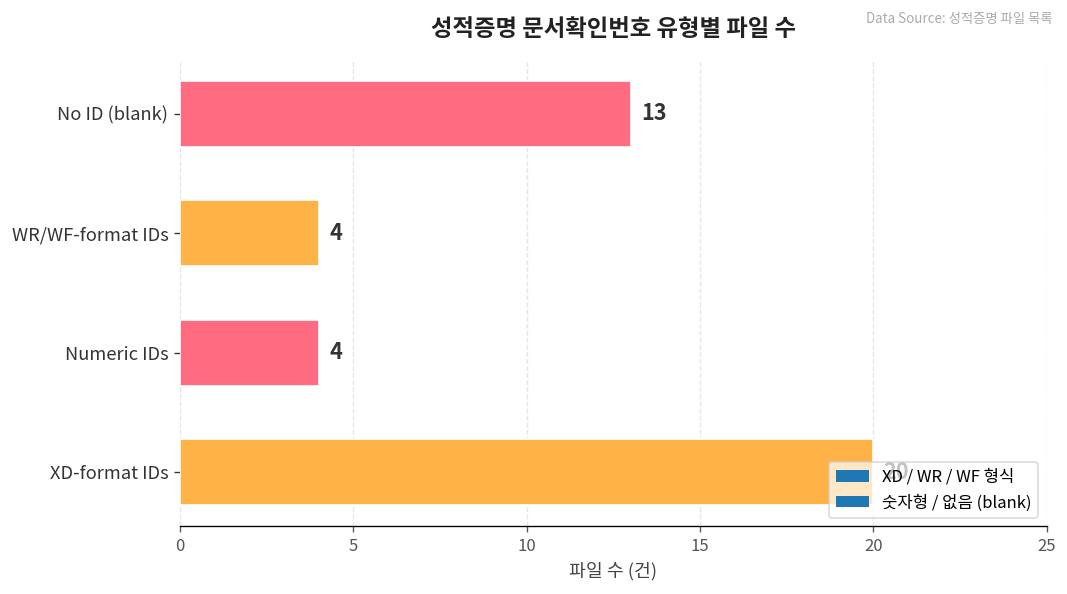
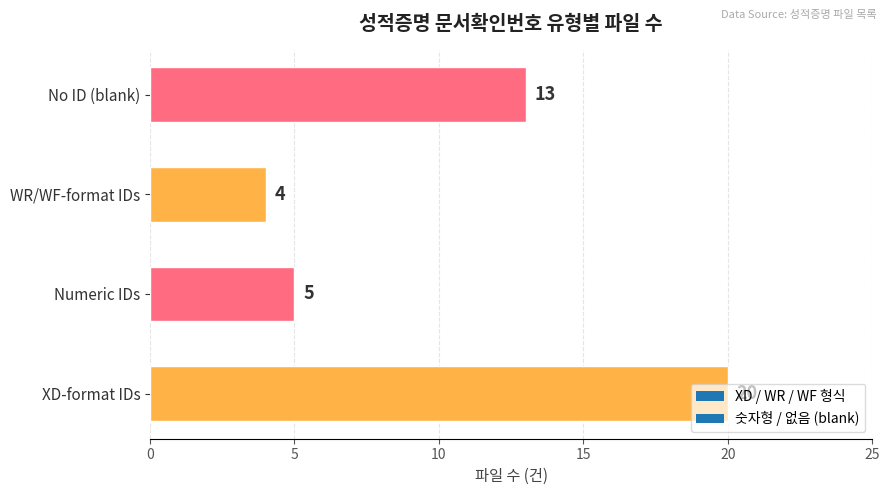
Numeric IDs: 4 -> 5
